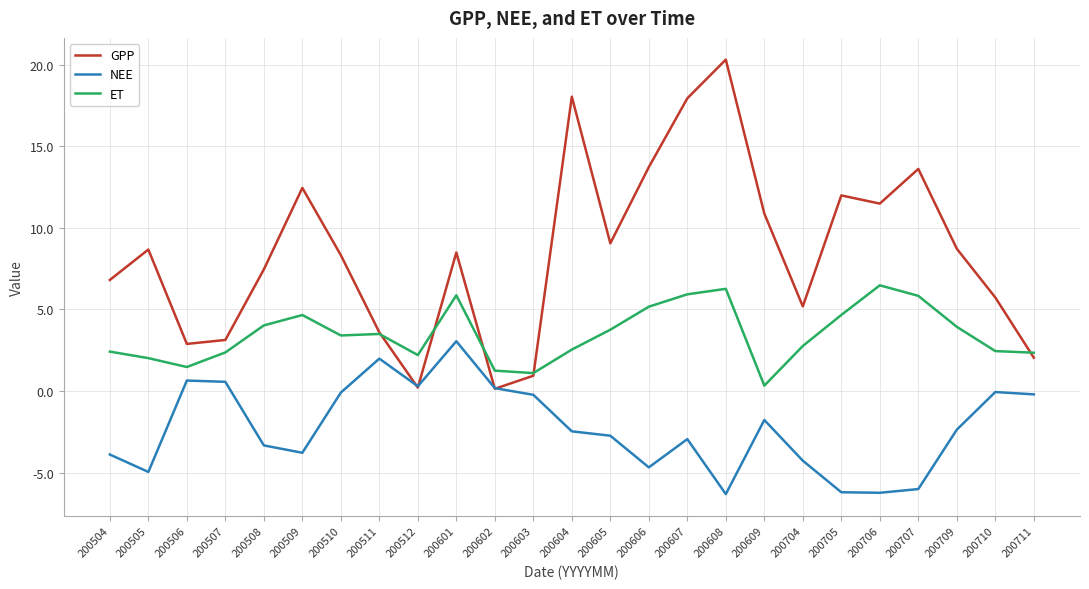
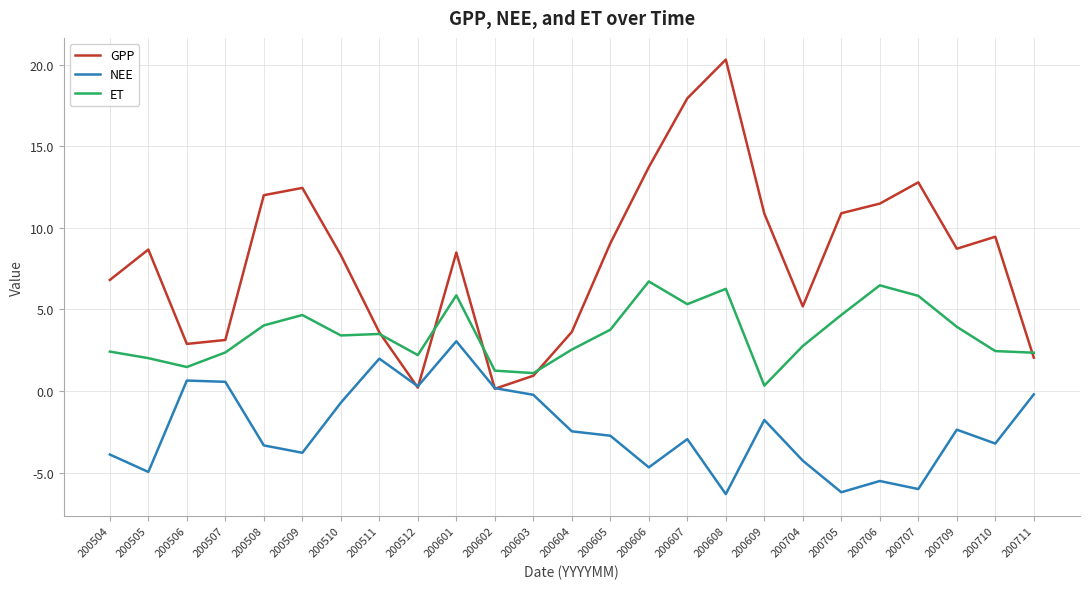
GPP, 200508: 7.5 -> 12.0
NEE, 200510: -0.1 -> -0.7
GPP, 200604: 18.0 -> 3.6
ET, 200606: 5.2 -> 6.7
ET, 200607: 5.9 -> 5.3
GPP, 200705: 12.0 -> 10.9
NEE, 200706: -6.2 -> -5.5
GPP, 200707: 13.6 -> 12.8
GPP, 200710: 5.7 -> 9.5
NEE, 200710: -0.1 -> -3.2
